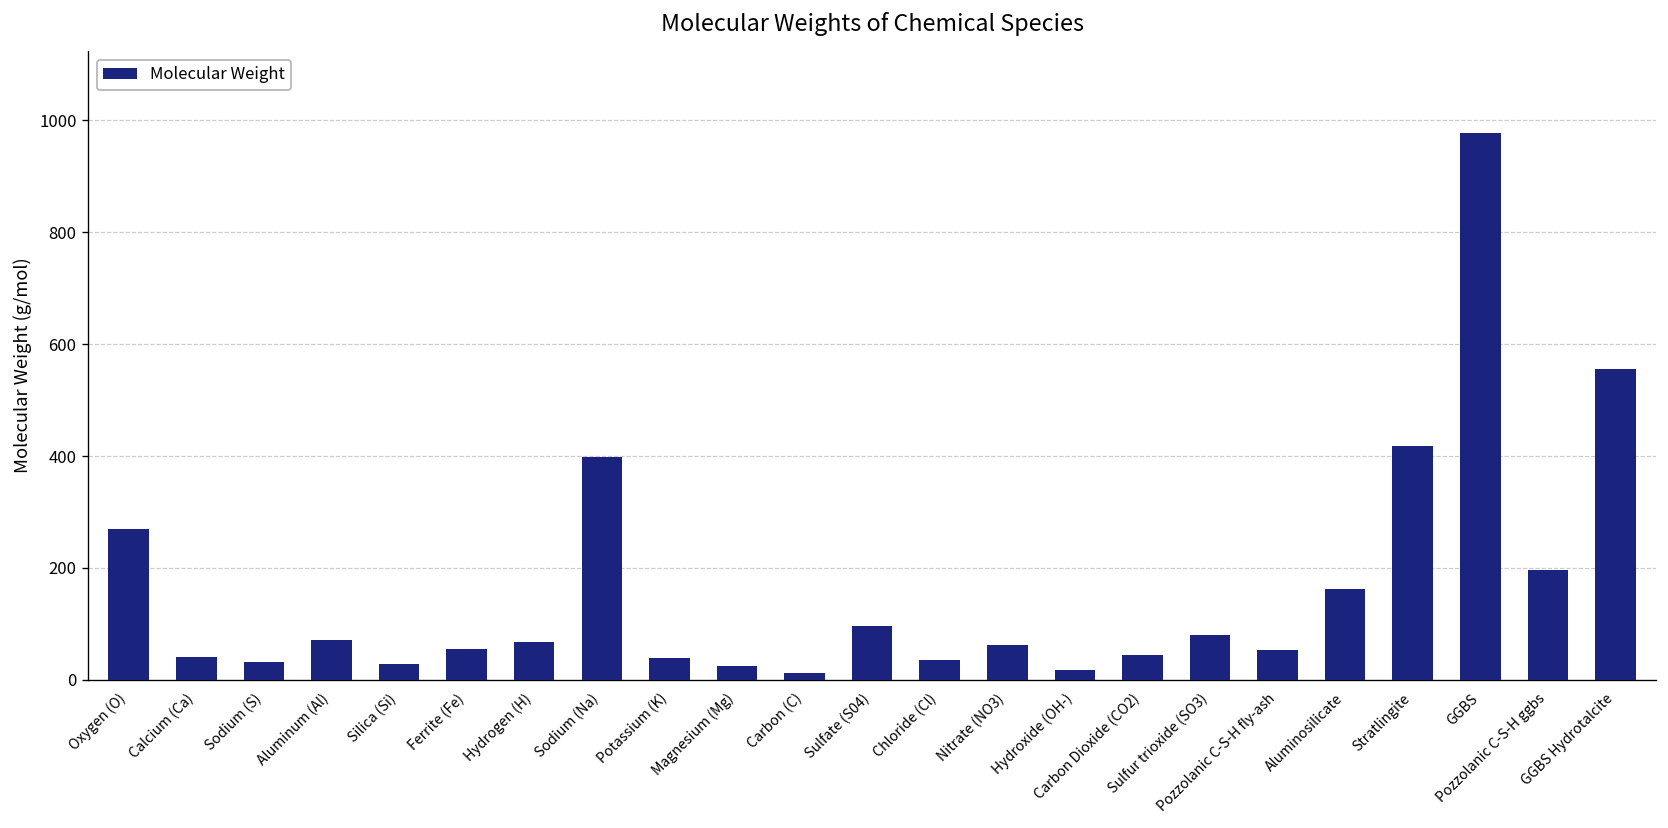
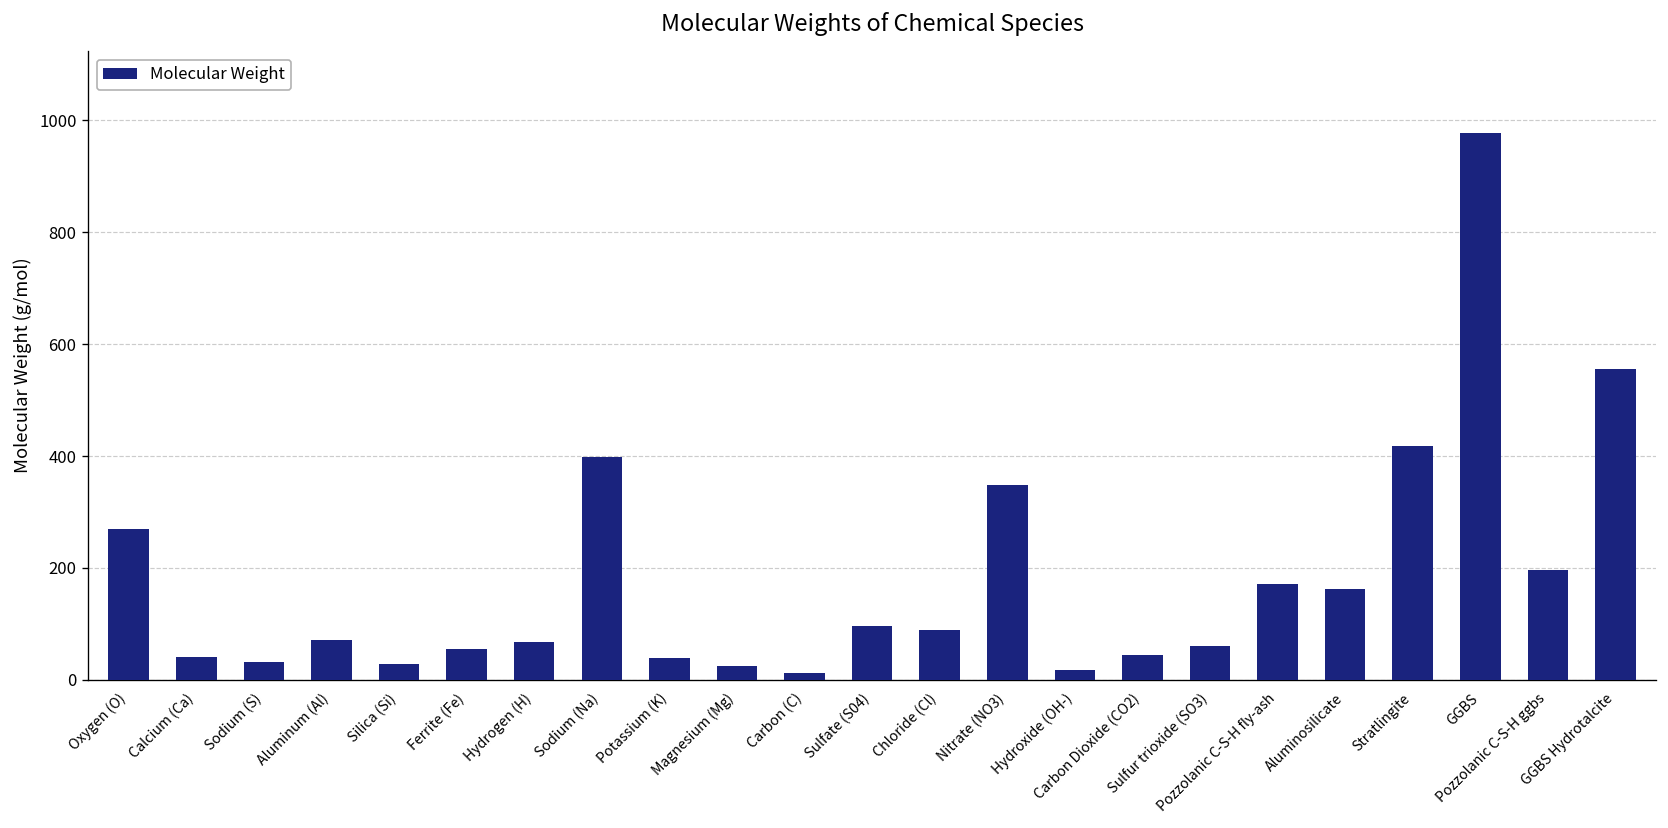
Chloride (Cl): 40 -> 90
Nitrate (NO3): 60 -> 350
Sulfur trioxide (SO3): 80 -> 60
Pozzolanic C-S-H fly-ash: 50 -> 170
